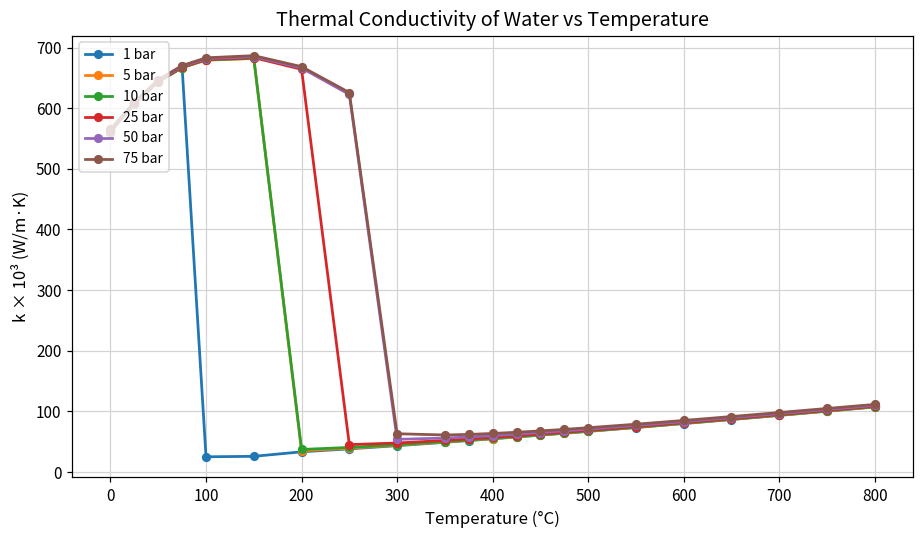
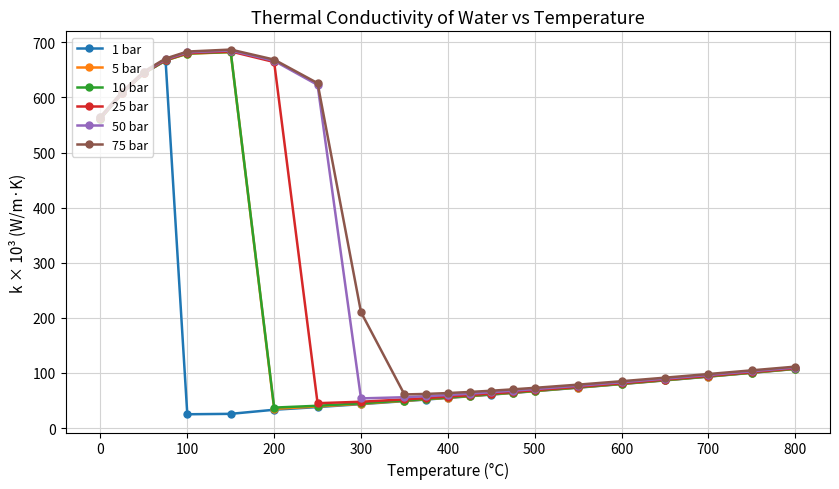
75 bar, 300: 60 -> 210
